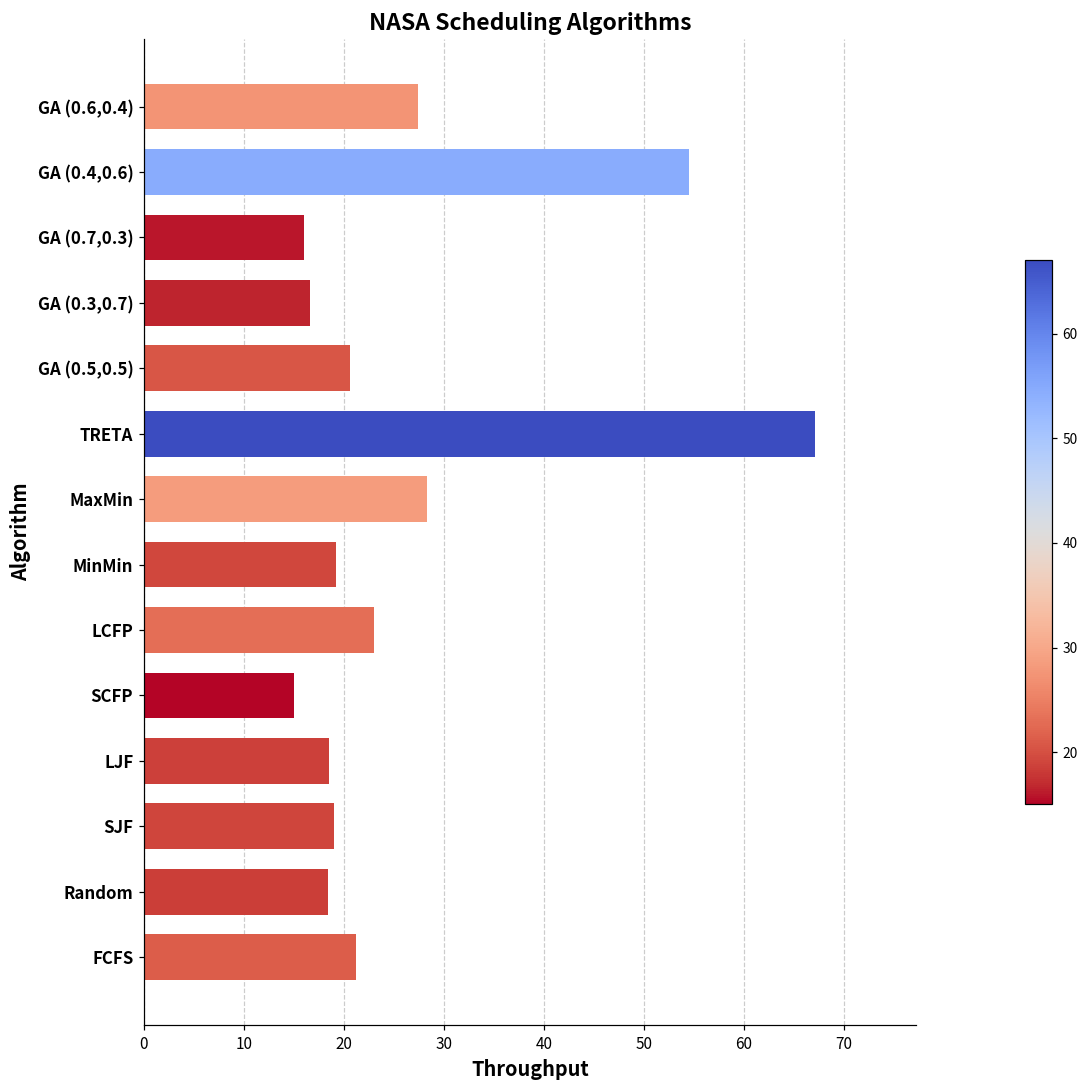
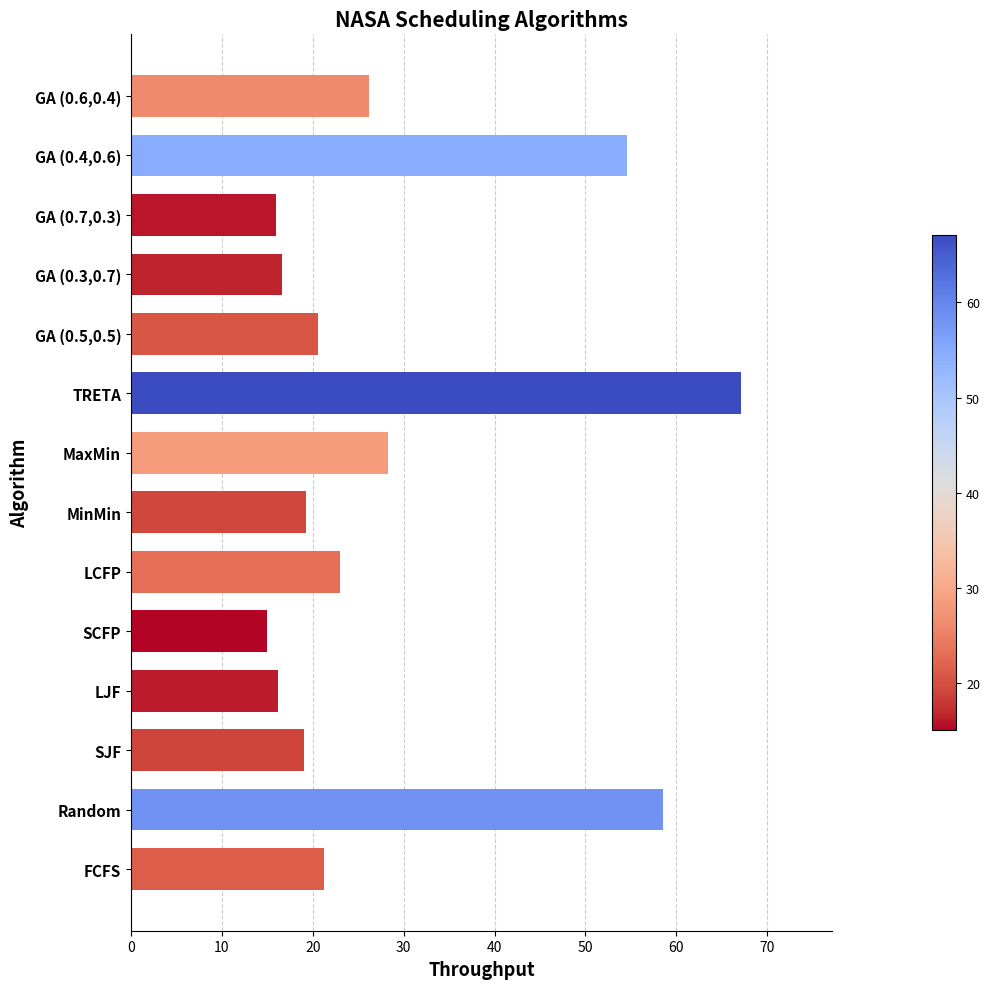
GA (0.6,0.4): 27 -> 26
LJF: 19 -> 16
Random: 18 -> 59
